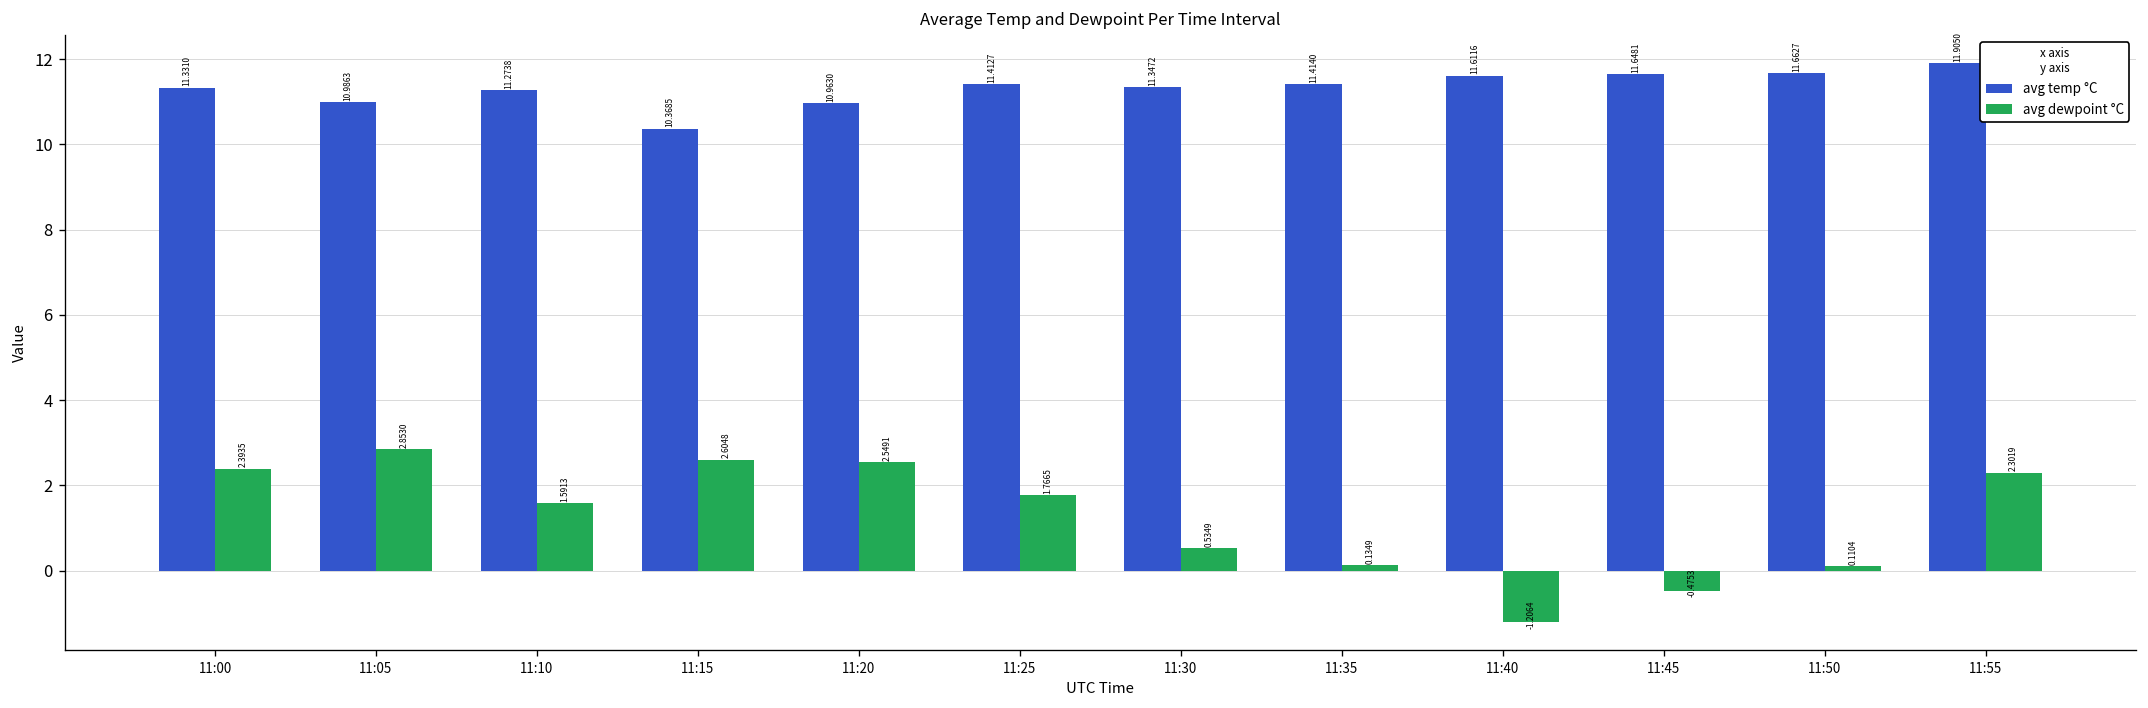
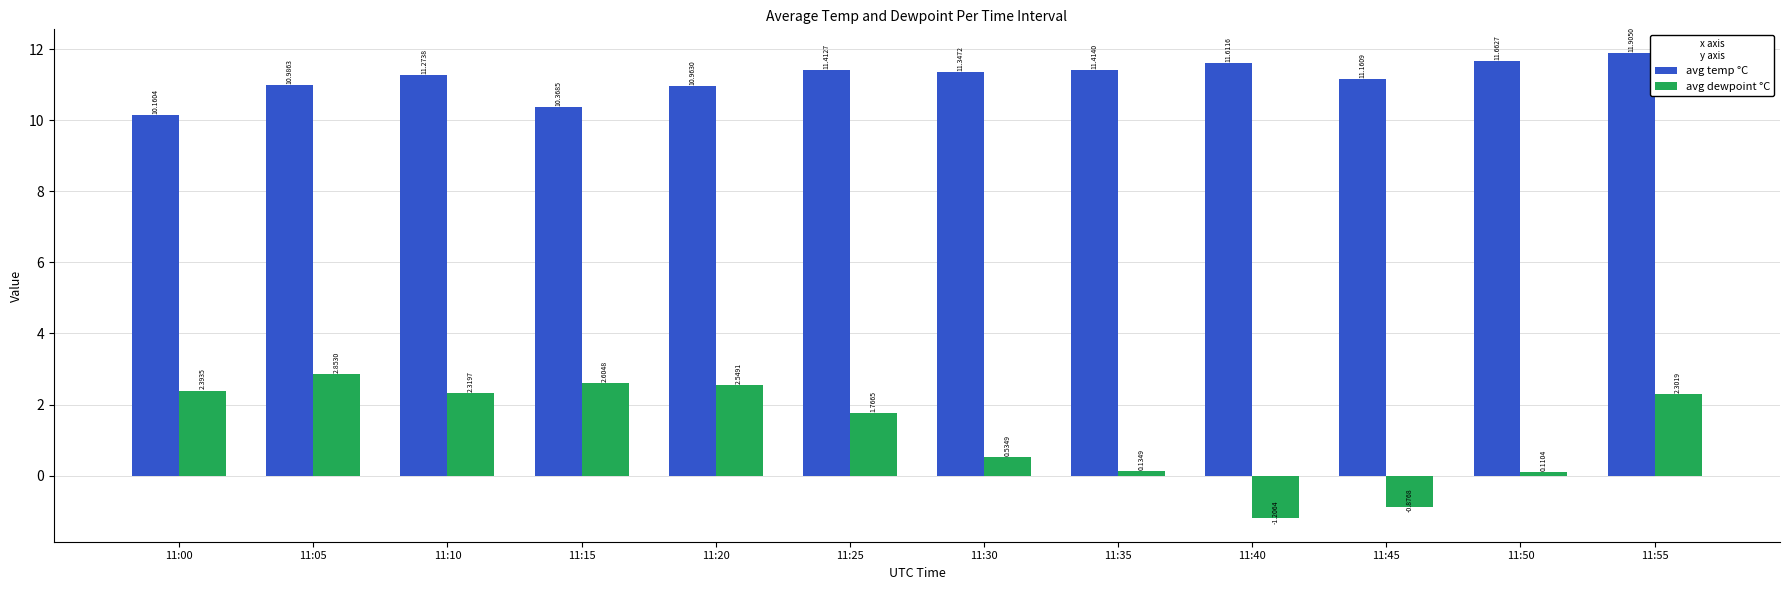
avg temp °C, 11:00: 11.3310 -> 10.1604
avg dewpoint °C, 11:10: 1.5913 -> 2.3197
avg temp °C, 11:45: 11.6481 -> 11.1609
avg dewpoint °C, 11:45: -0.4753 -> -0.8768
